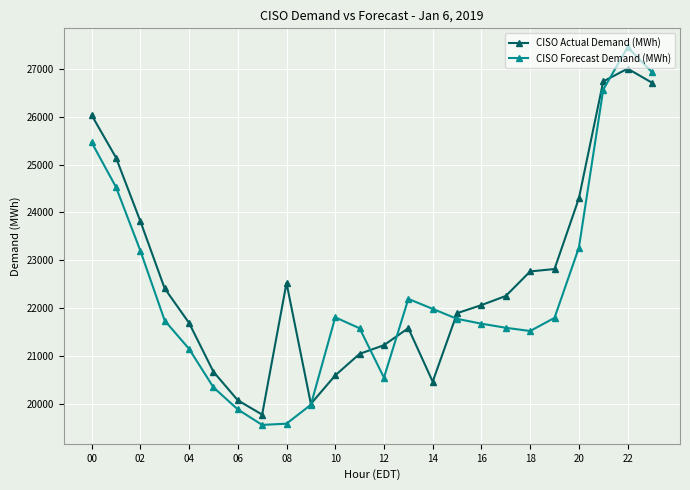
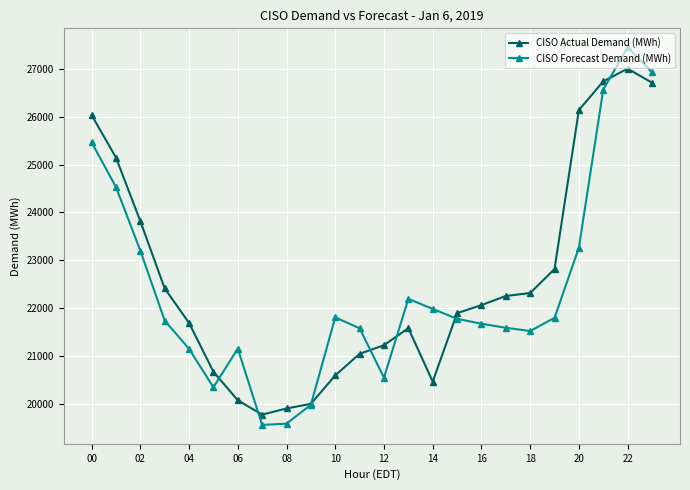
CISO Forecast Demand (MWh), 06: 19900 -> 21200
CISO Actual Demand (MWh), 08: 22500 -> 19900
CISO Actual Demand (MWh), 18: 22800 -> 22300
CISO Actual Demand (MWh), 20: 24300 -> 26100
